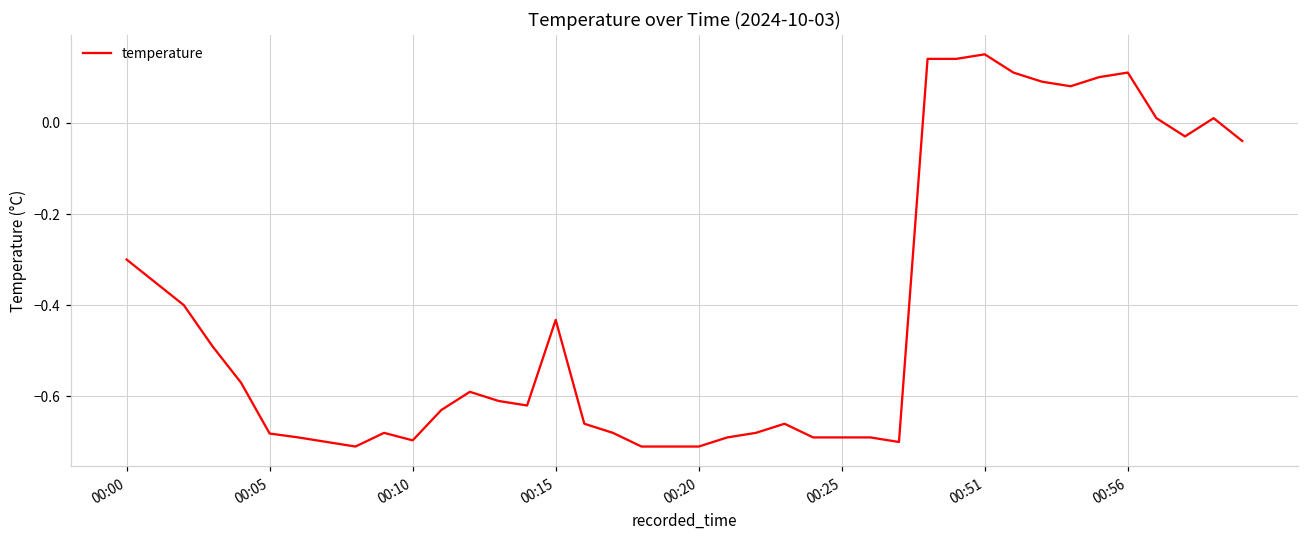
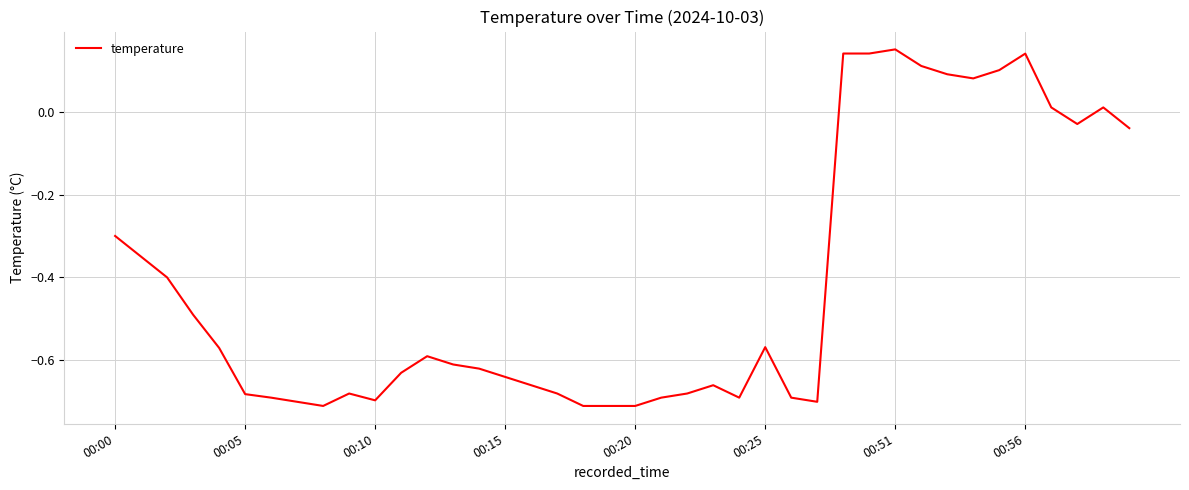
00:15: -0.43 -> -0.64
00:25: -0.69 -> -0.57
00:56: 0.11 -> 0.14
